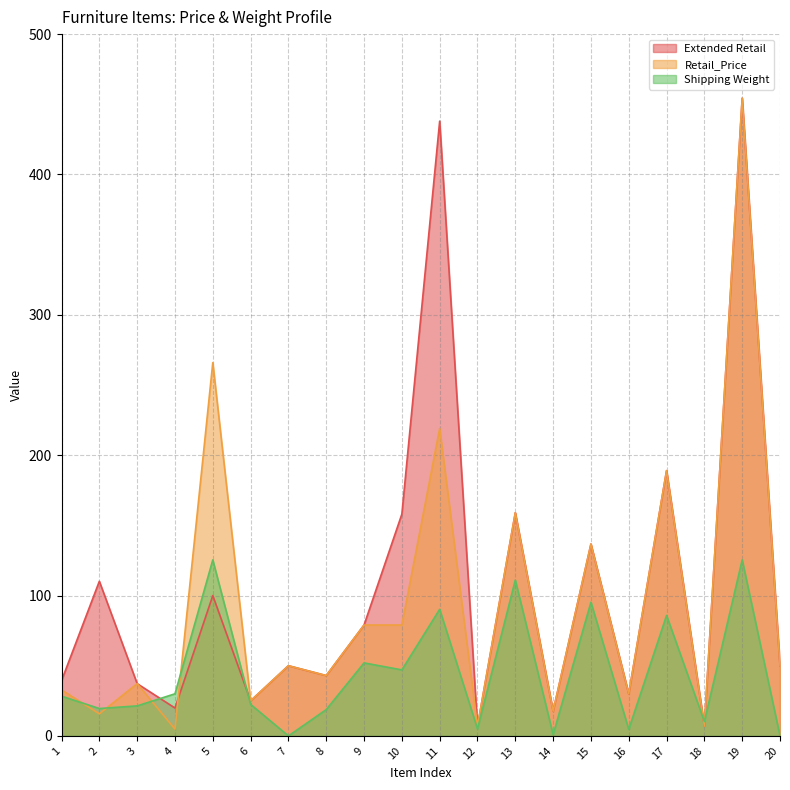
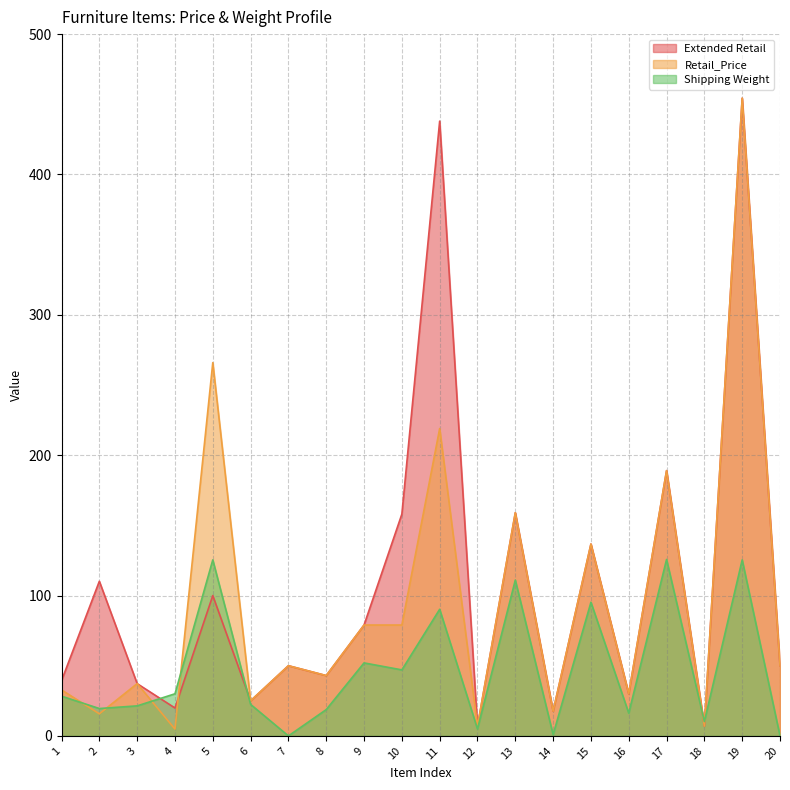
Shipping Weight, 16: 5 -> 16
Shipping Weight, 17: 86 -> 126
